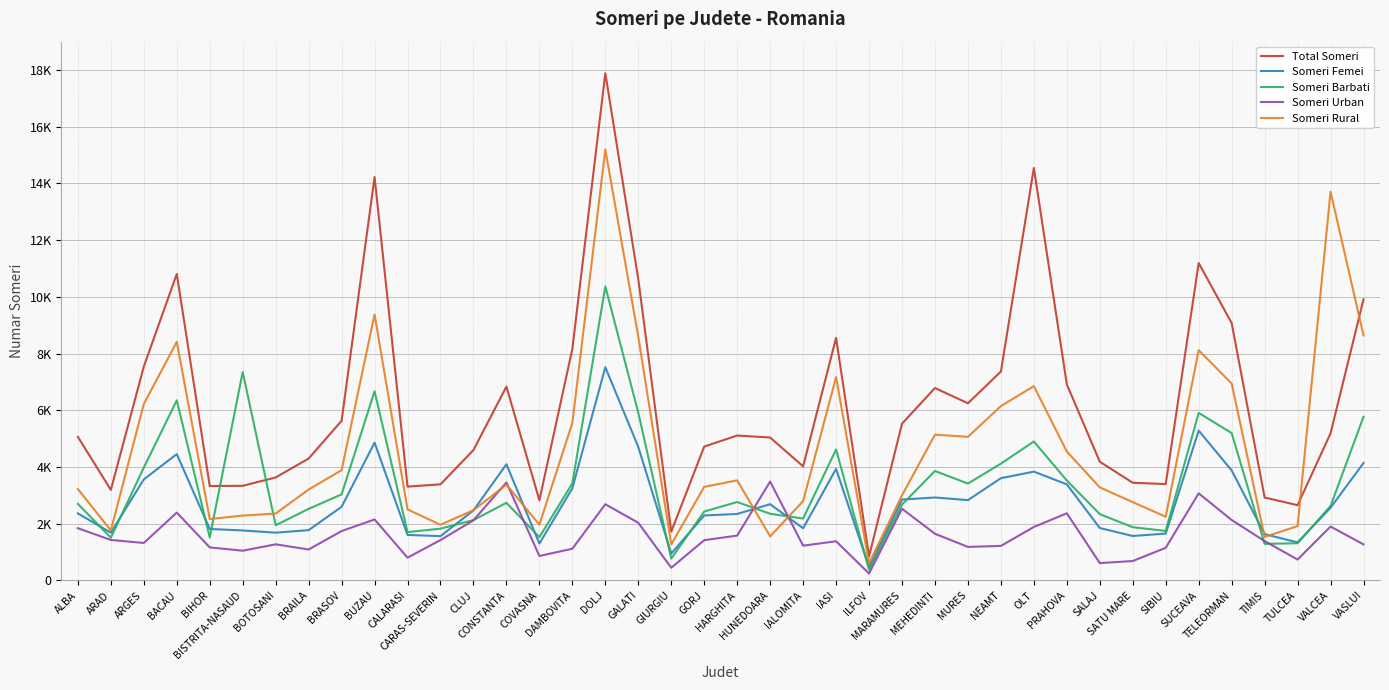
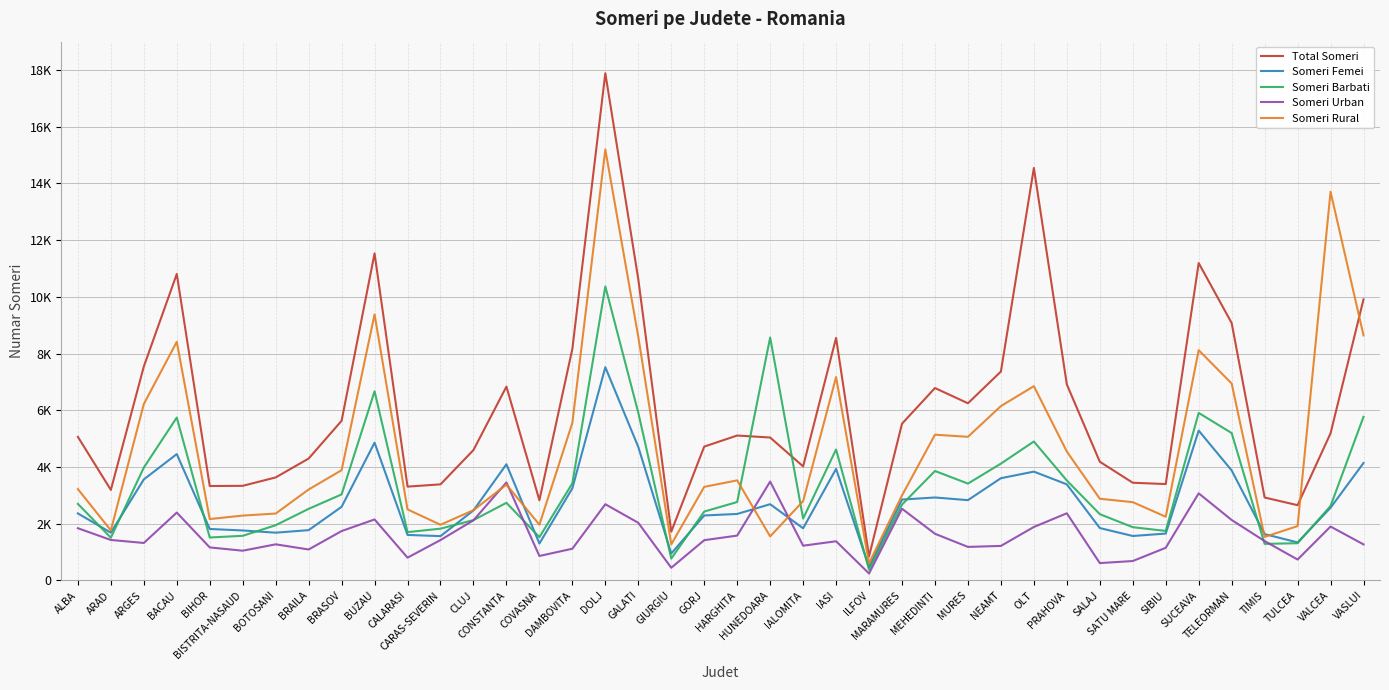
Someri Barbati, BACAU: 6400 -> 5700
Someri Barbati, BISTRITA-NASAUD: 7400 -> 1600
Total Someri, BUZAU: 14200 -> 11500
Someri Barbati, HUNEDOARA: 2400 -> 8600
Someri Rural, SALAJ: 3300 -> 2900
